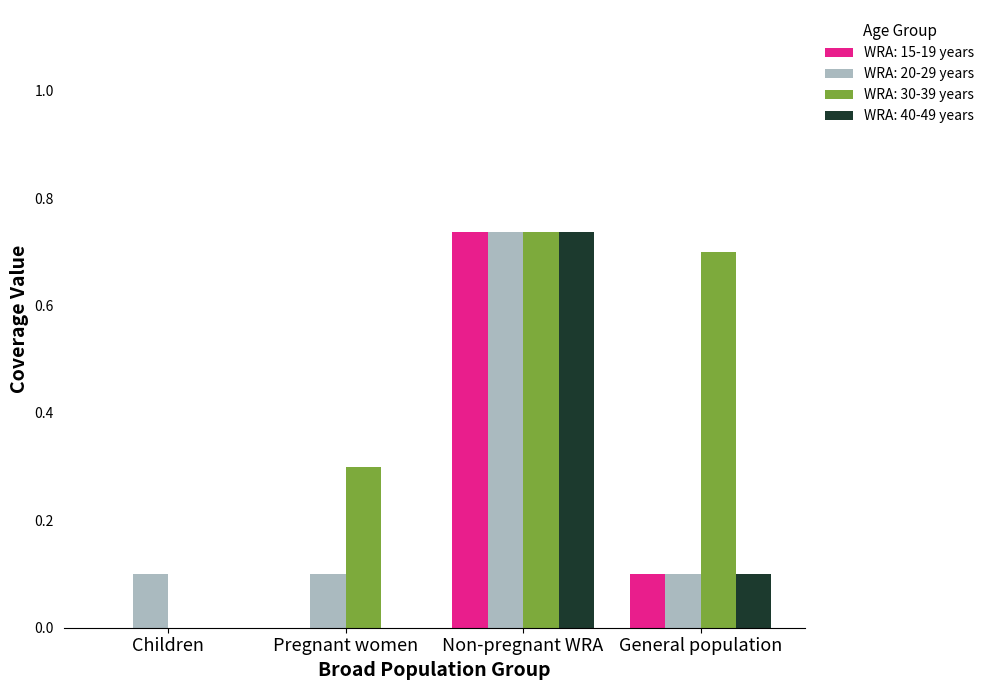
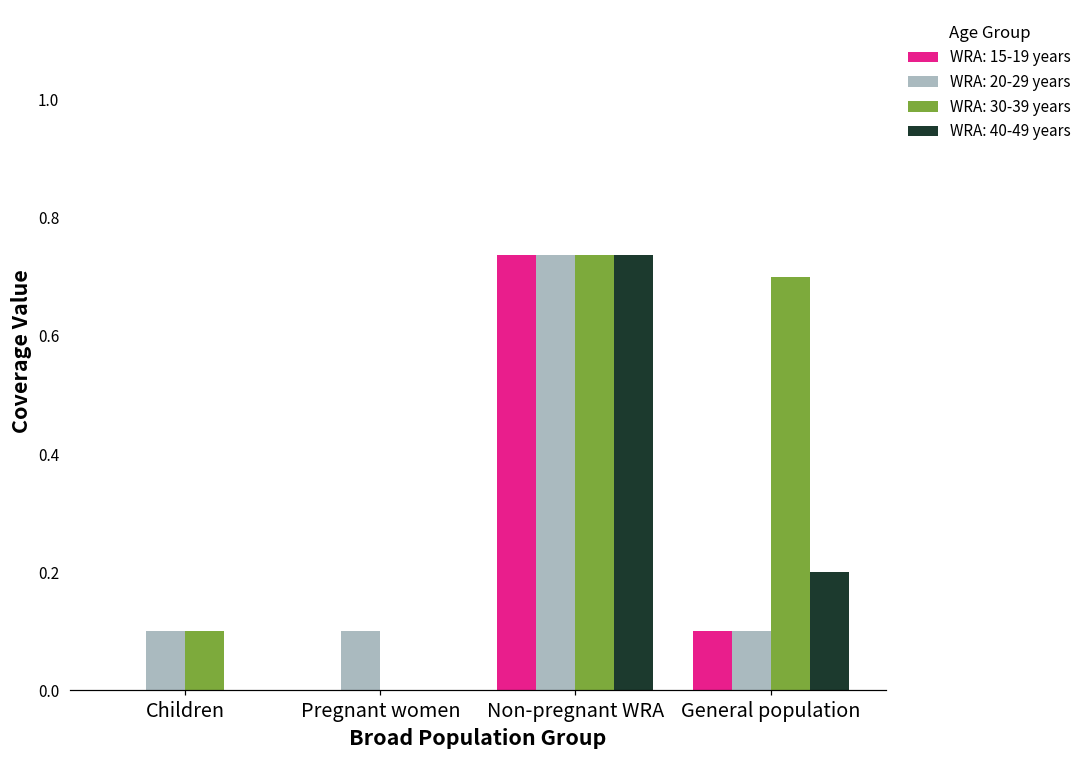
WRA: 30-39 years, Children: 0.0 -> 0.1
WRA: 30-39 years, Pregnant women: 0.3 -> 0.0
WRA: 40-49 years, General population: 0.1 -> 0.2
